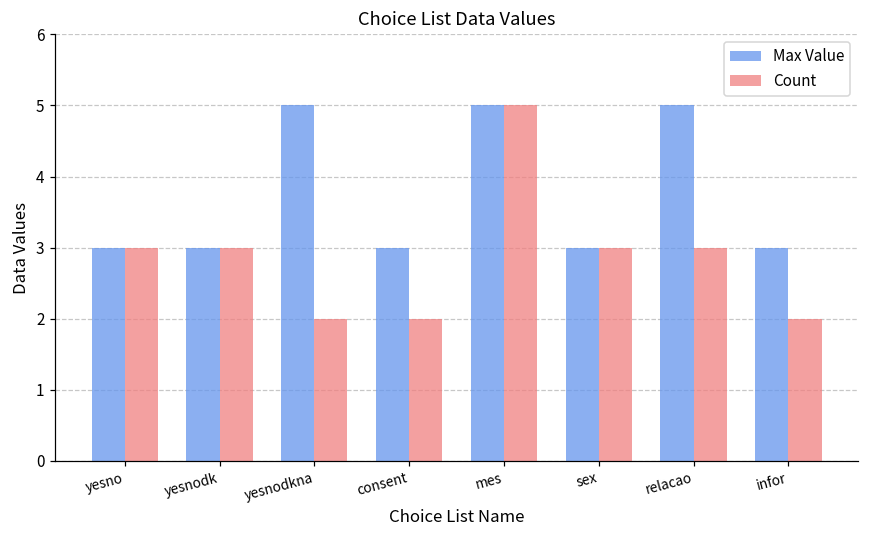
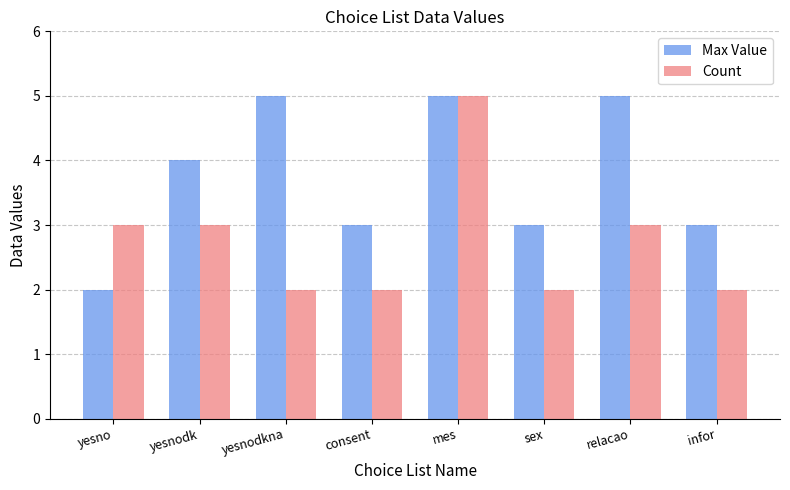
Max Value, yesno: 3 -> 2
Max Value, yesnodk: 3 -> 4
Count, sex: 3 -> 2
